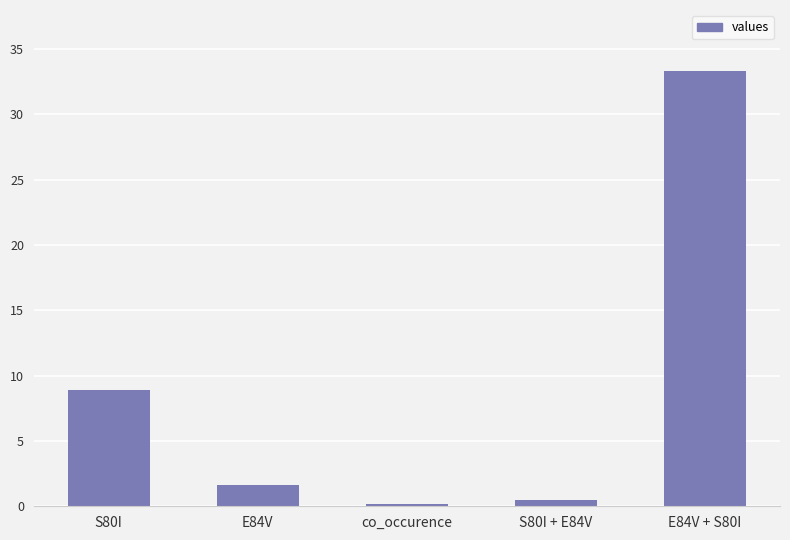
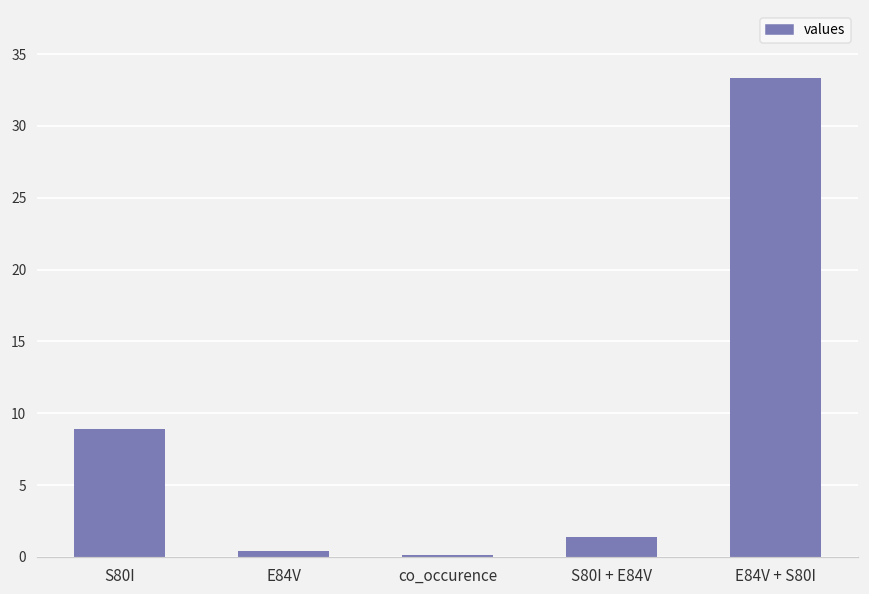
E84V: 1.6 -> 0.4
S80I + E84V: 0.5 -> 1.4
